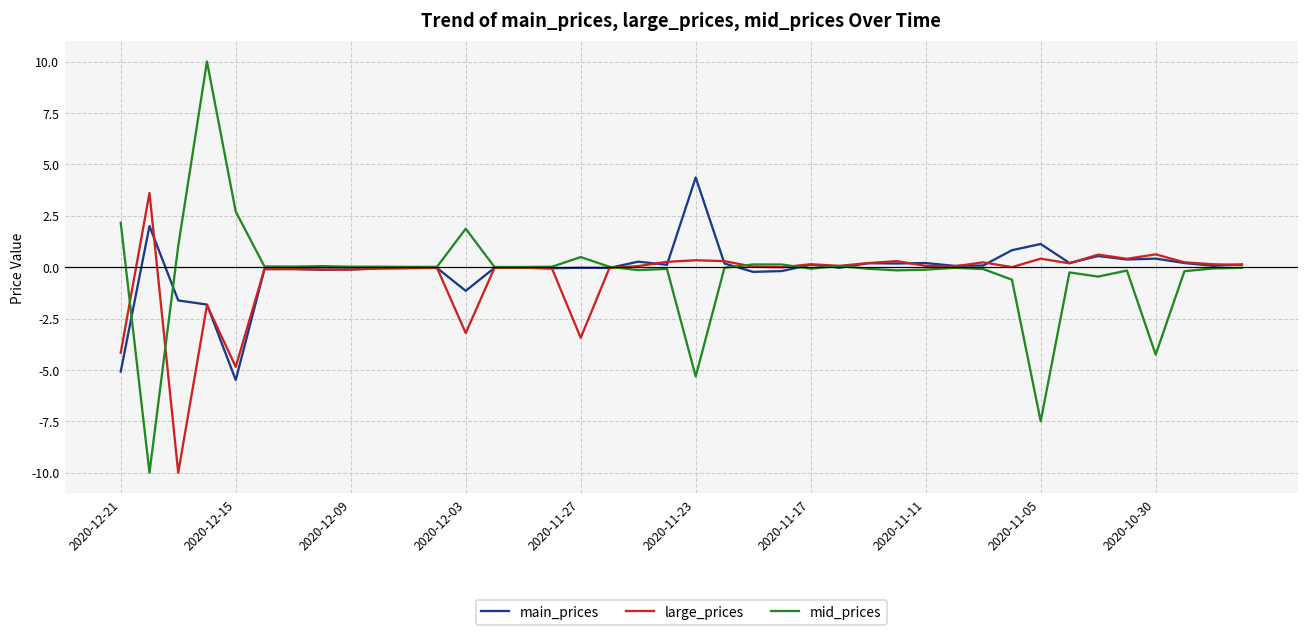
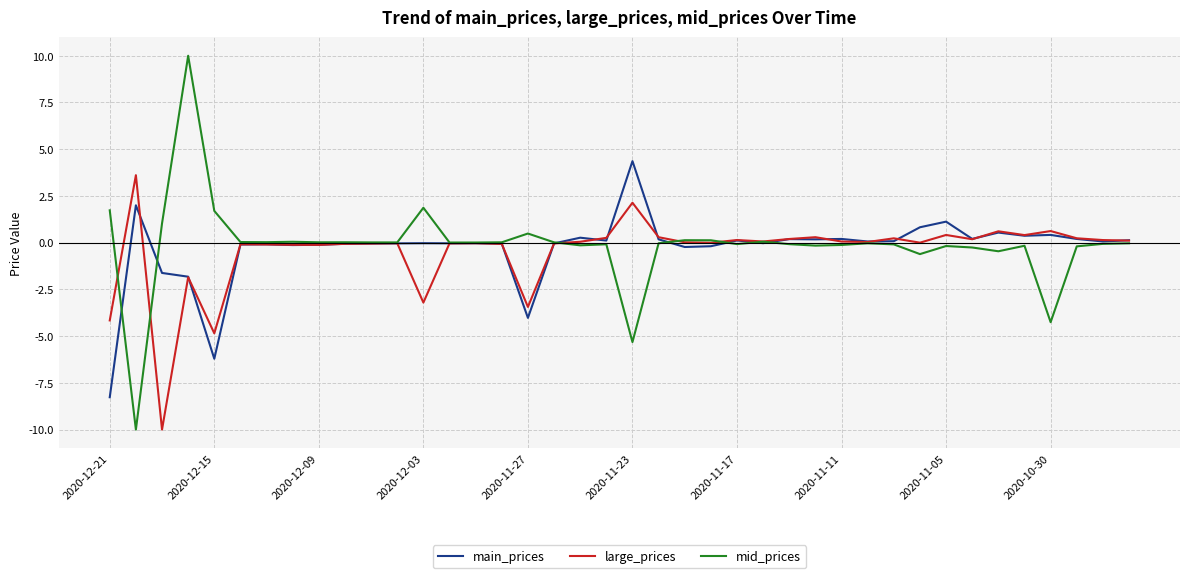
main_prices, 2020-12-21: -5.1 -> -8.3
mid_prices, 2020-12-21: 2.2 -> 1.7
main_prices, 2020-12-15: -5.5 -> -6.2
mid_prices, 2020-12-15: 2.7 -> 1.7
main_prices, 2020-12-03: -1.2 -> 0.0
main_prices, 2020-11-27: 0.0 -> -4.0
large_prices, 2020-11-23: 0.3 -> 2.1
mid_prices, 2020-11-05: -7.5 -> -0.2
